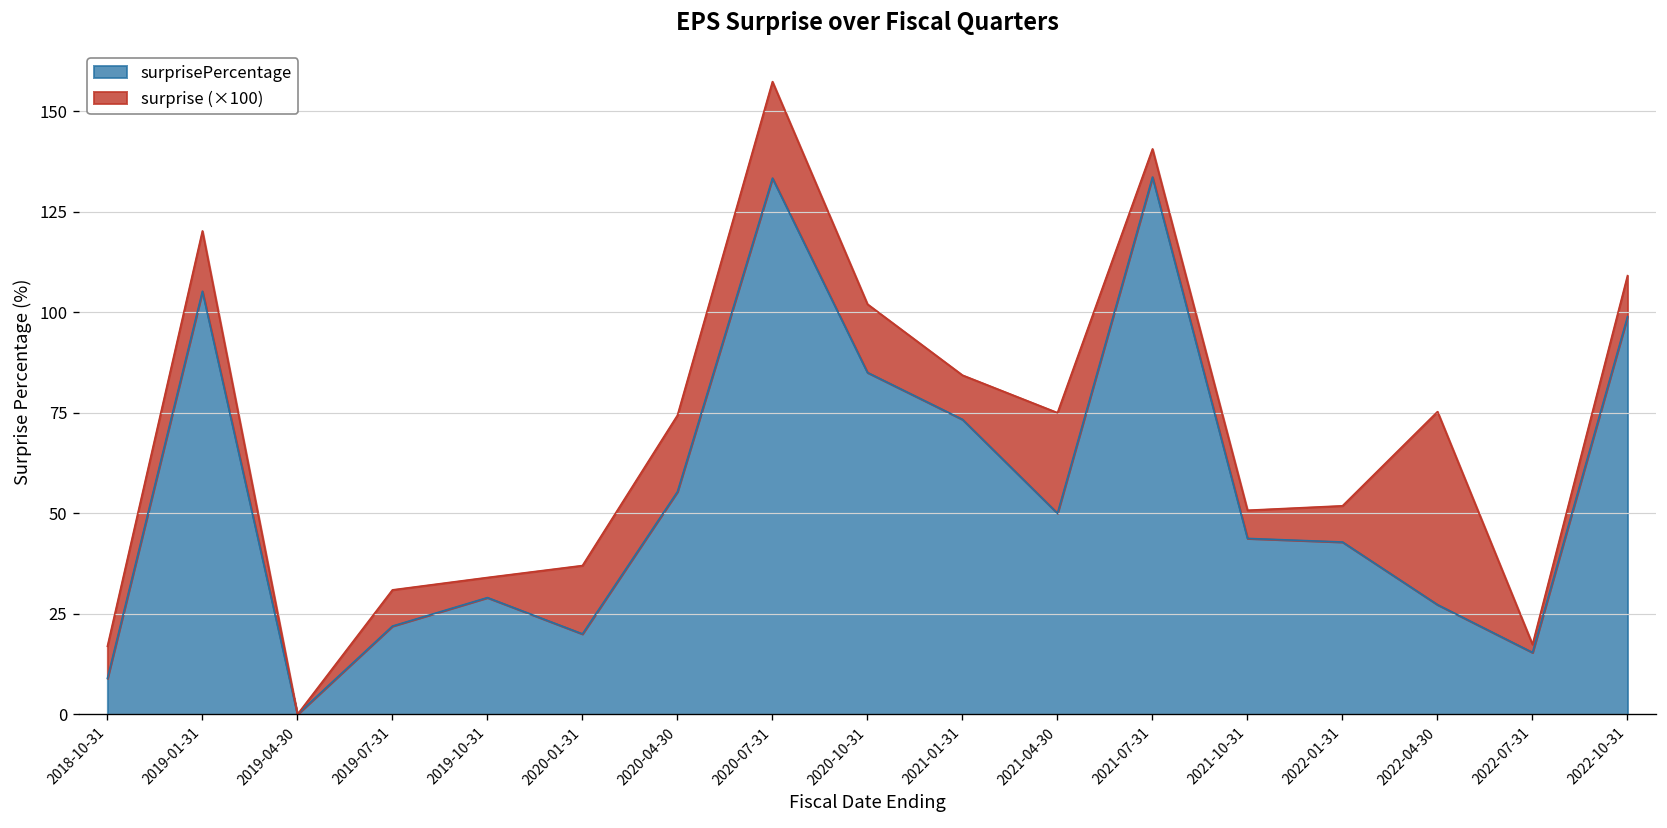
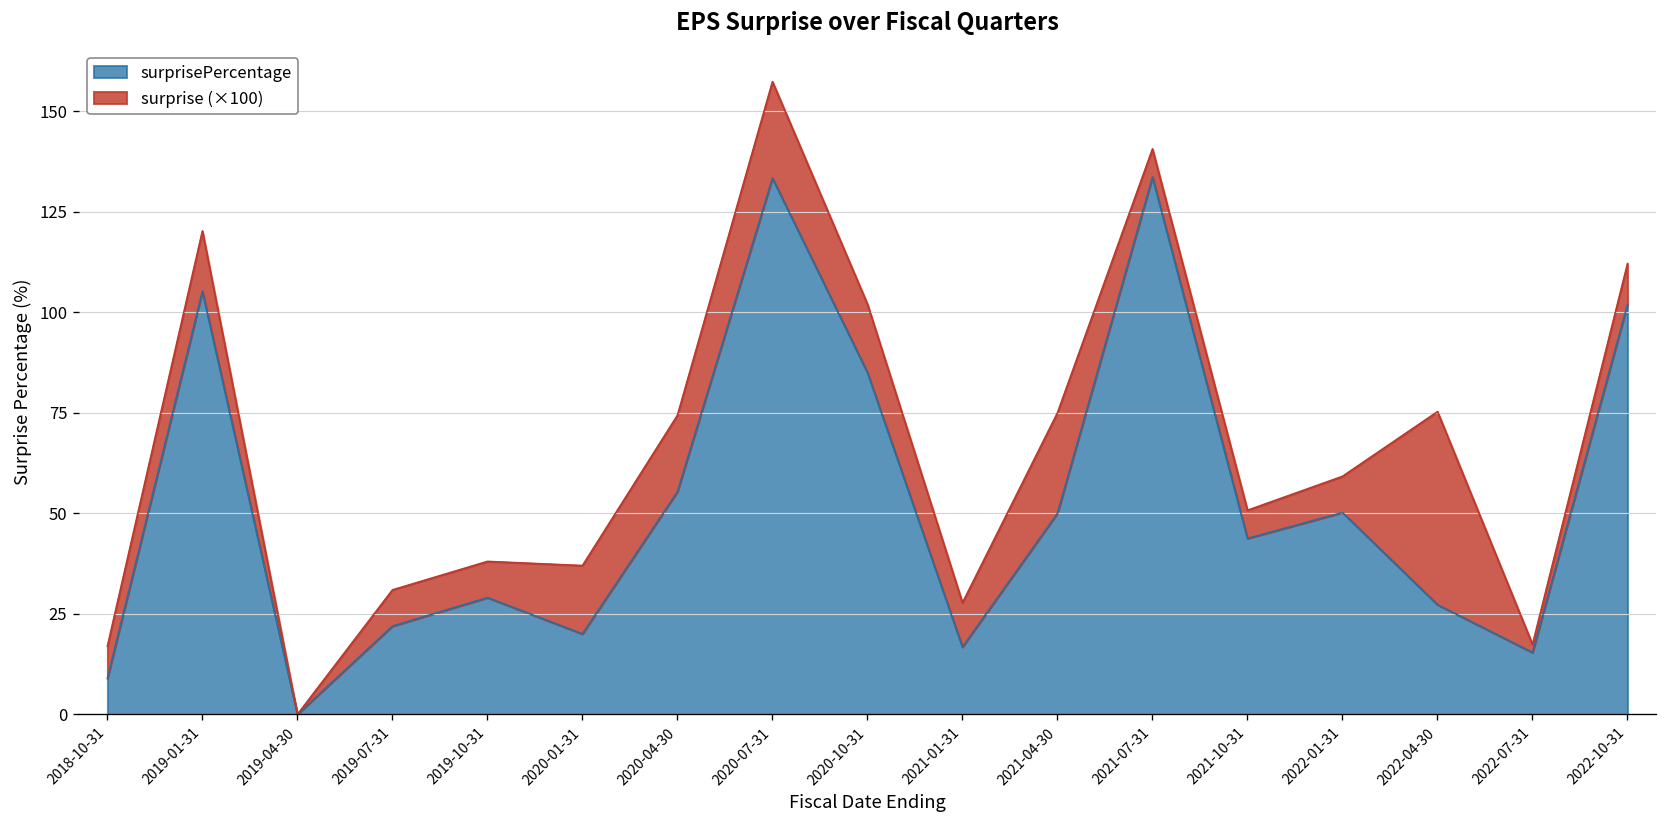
surprise (×100), 2019-10-31: 5 -> 9
surprisePercentage, 2021-01-31: 73 -> 17
surprisePercentage, 2022-01-31: 43 -> 50
surprisePercentage, 2022-10-31: 99 -> 102
